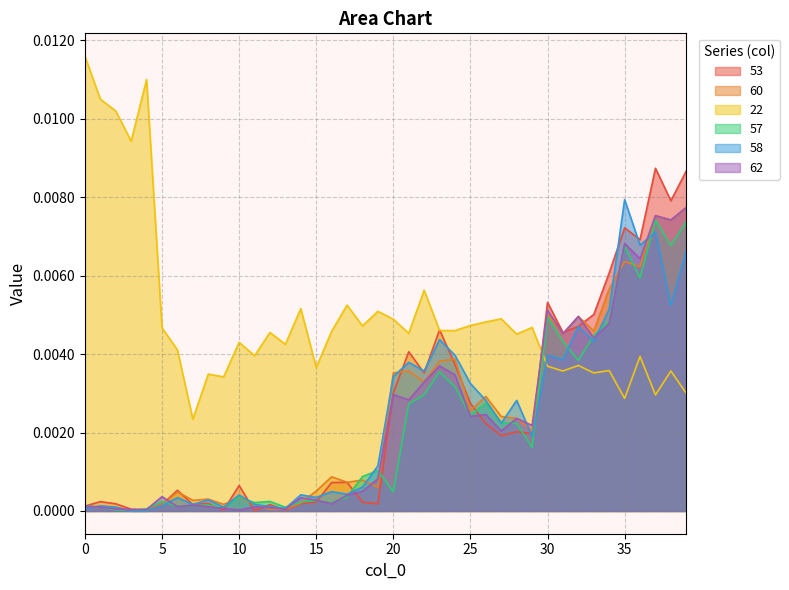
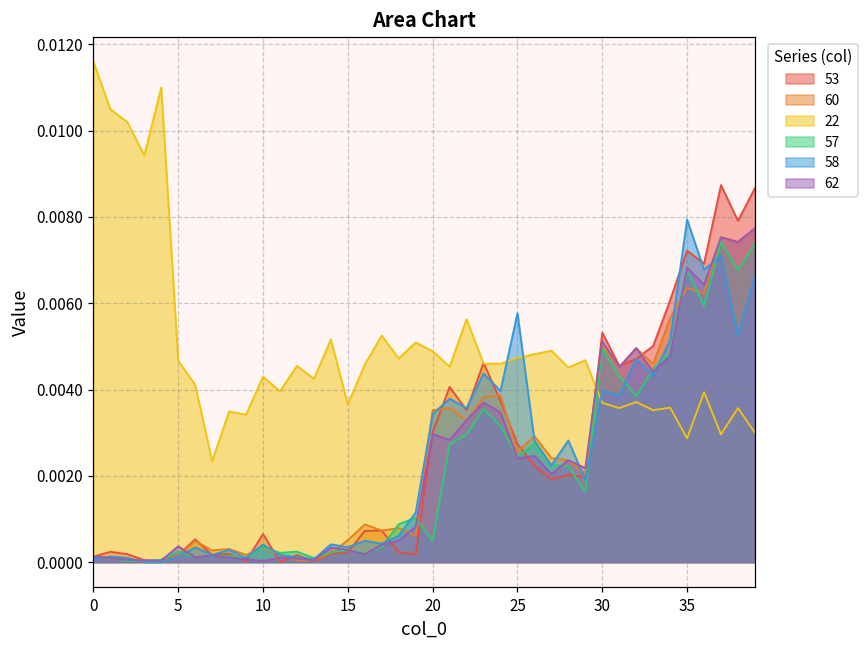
58, 25: 0.0033 -> 0.0058
